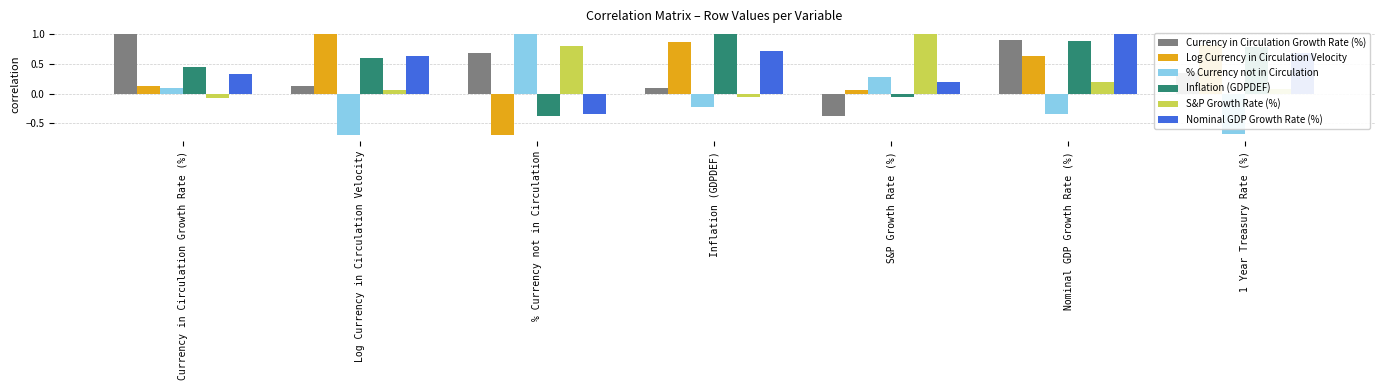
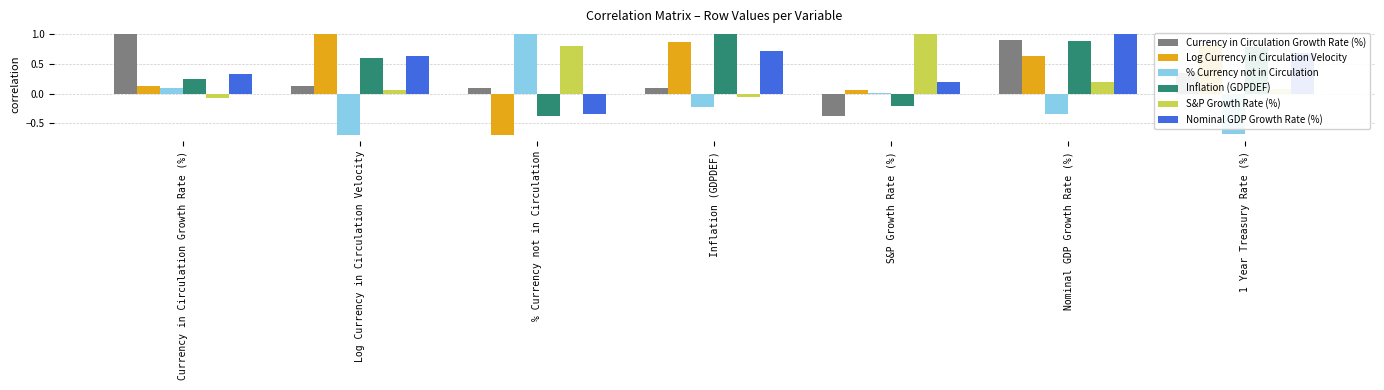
Inflation (GDPDEF), Currency in Circulation Growth Rate (%): 0.4 -> 0.2
Currency in Circulation Growth Rate (%), % Currency not in Circulation: 0.7 -> 0.1
% Currency not in Circulation, S&P Growth Rate (%): 0.3 -> 0.0
Inflation (GDPDEF), S&P Growth Rate (%): -0.1 -> -0.2
